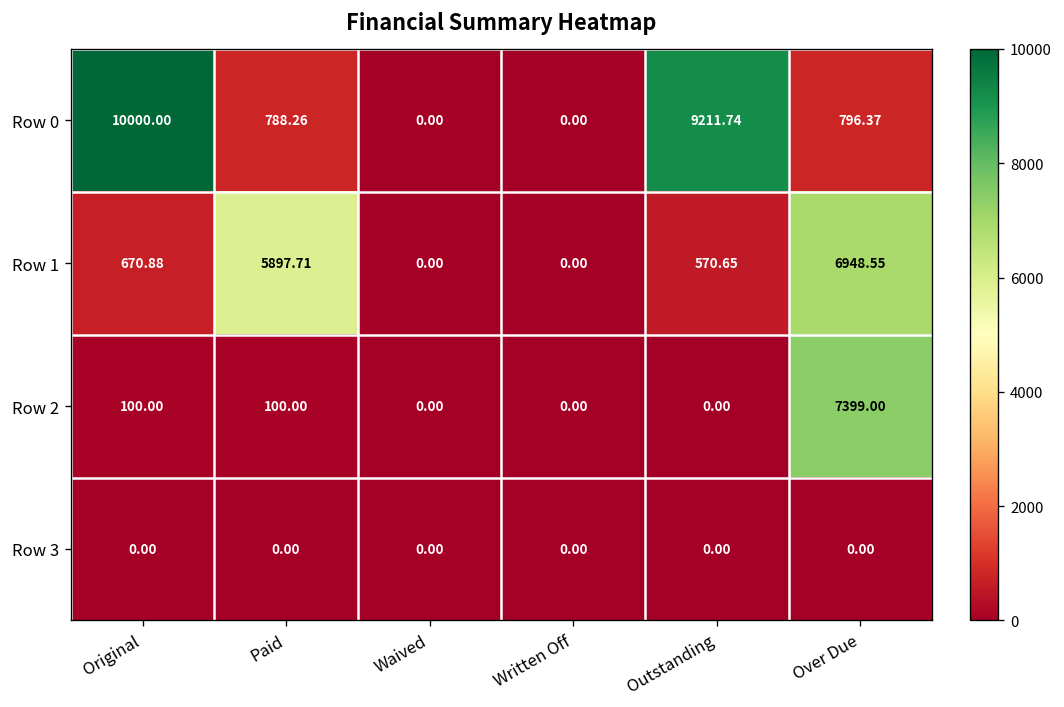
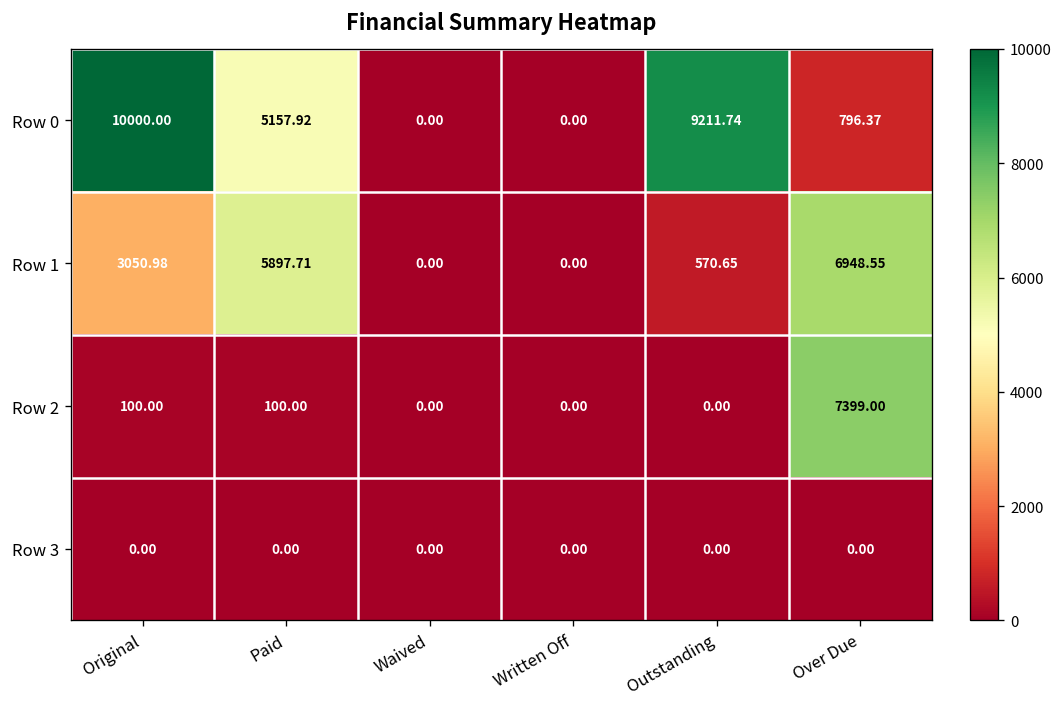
Row 0, Paid: 788.26 -> 5157.92
Row 1, Original: 670.88 -> 3050.98
